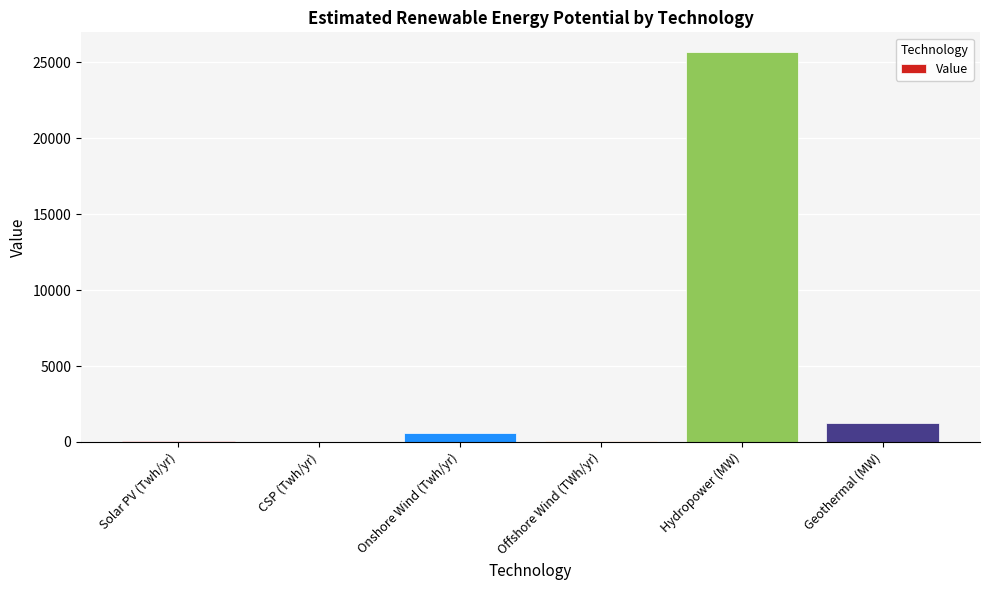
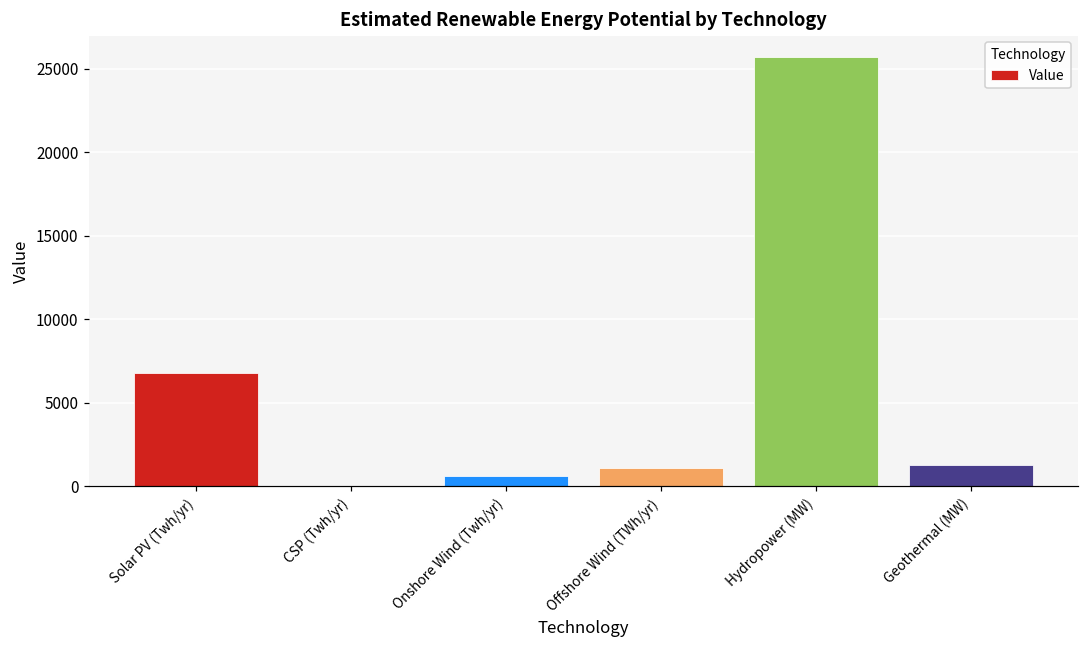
Solar PV (Twh/yr): 0 -> 6800
Offshore Wind (TWh/yr): 100 -> 1100
